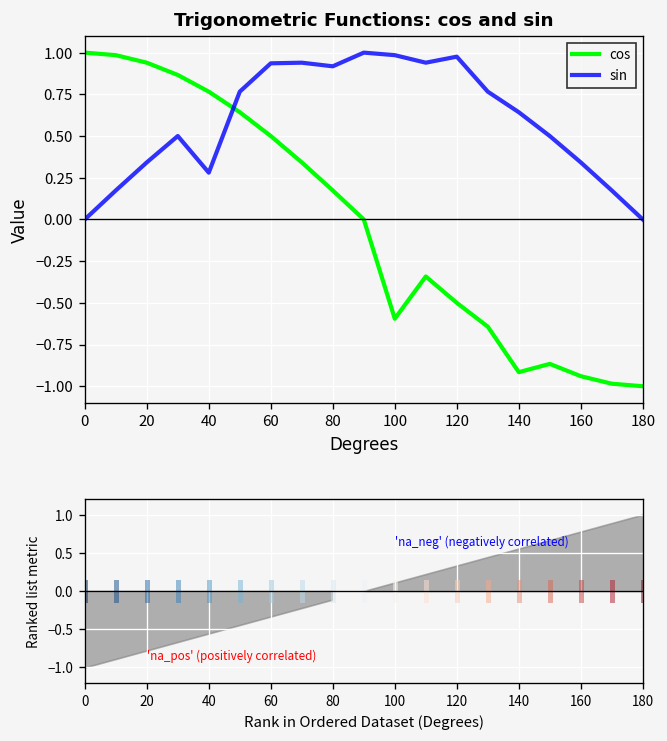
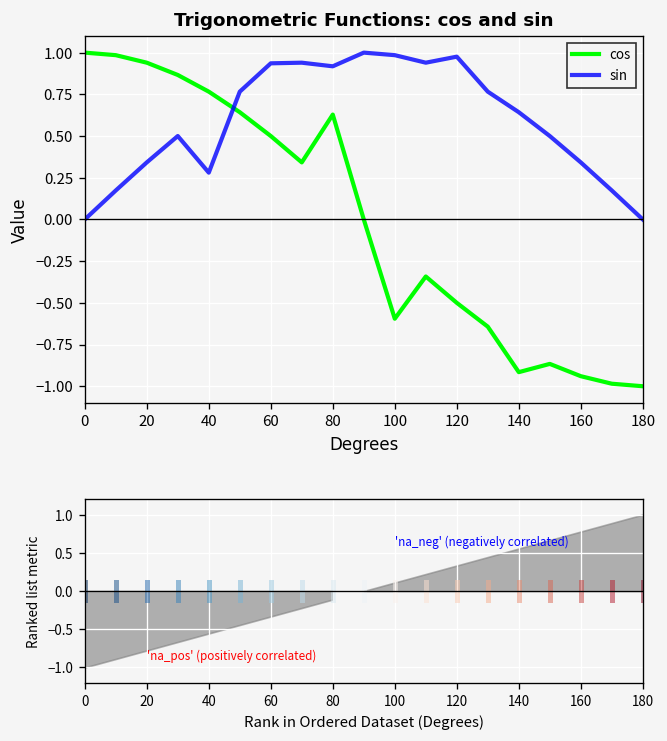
Trigonometric Functions: cos and sin, cos, 80: 0.17 -> 0.63
